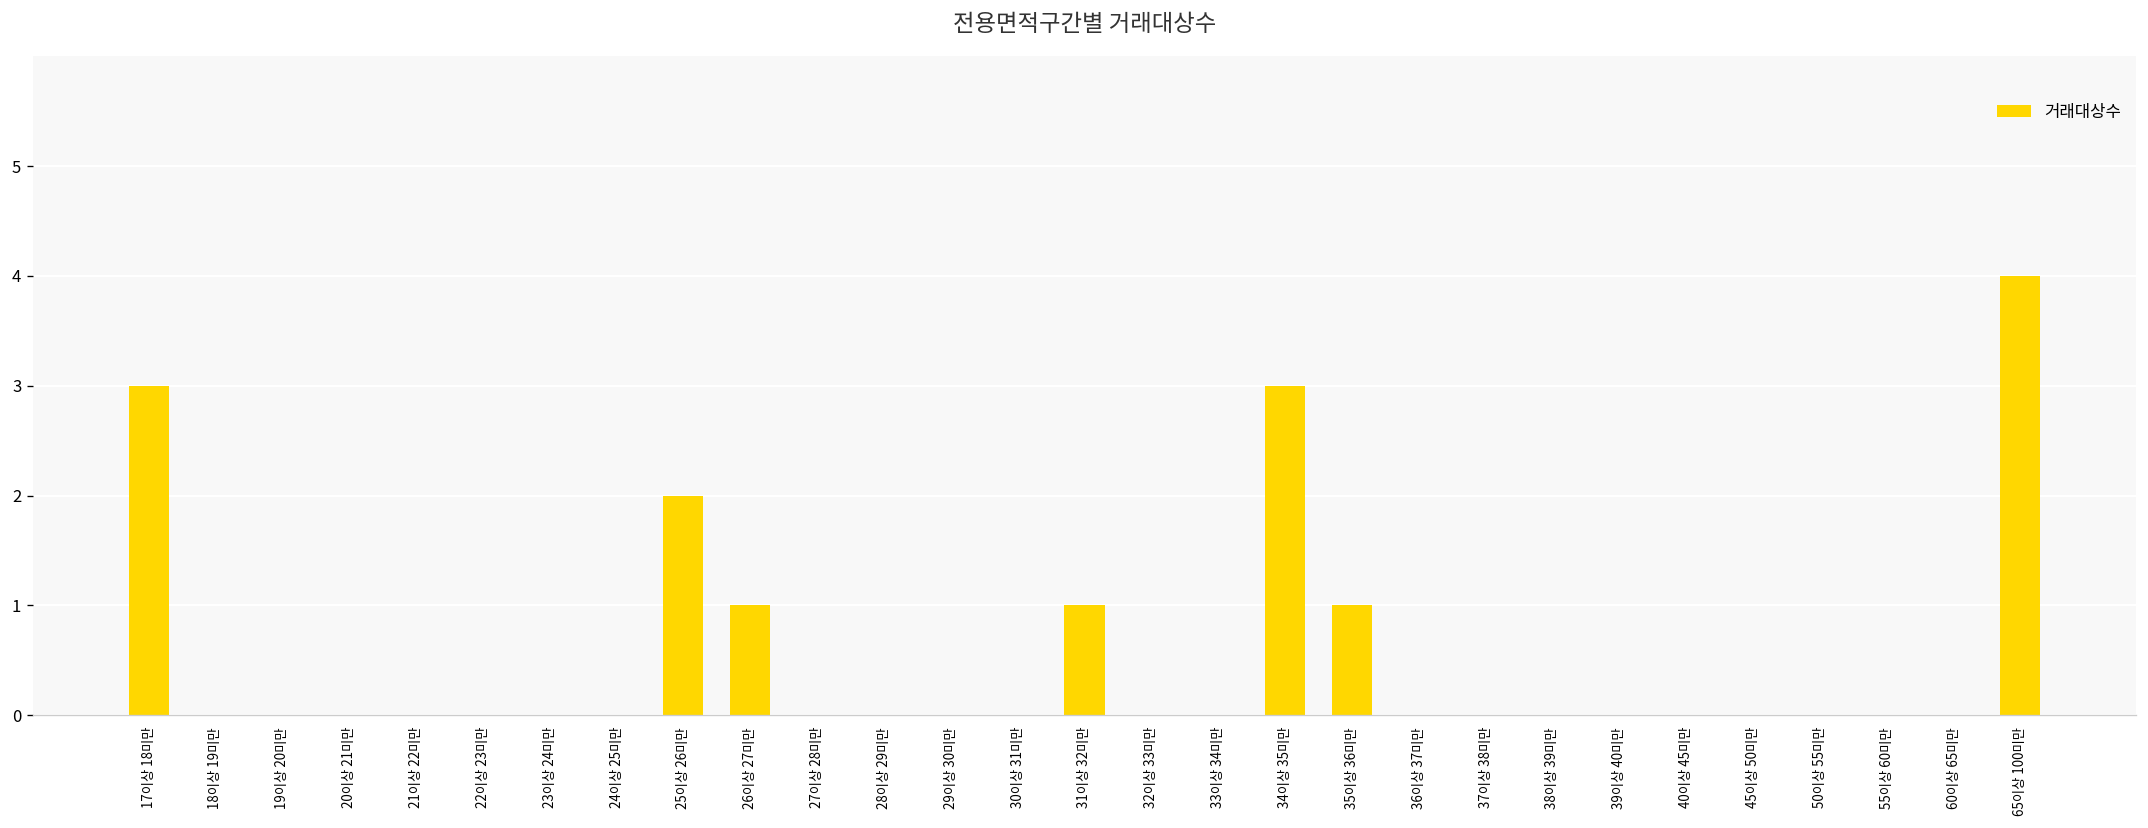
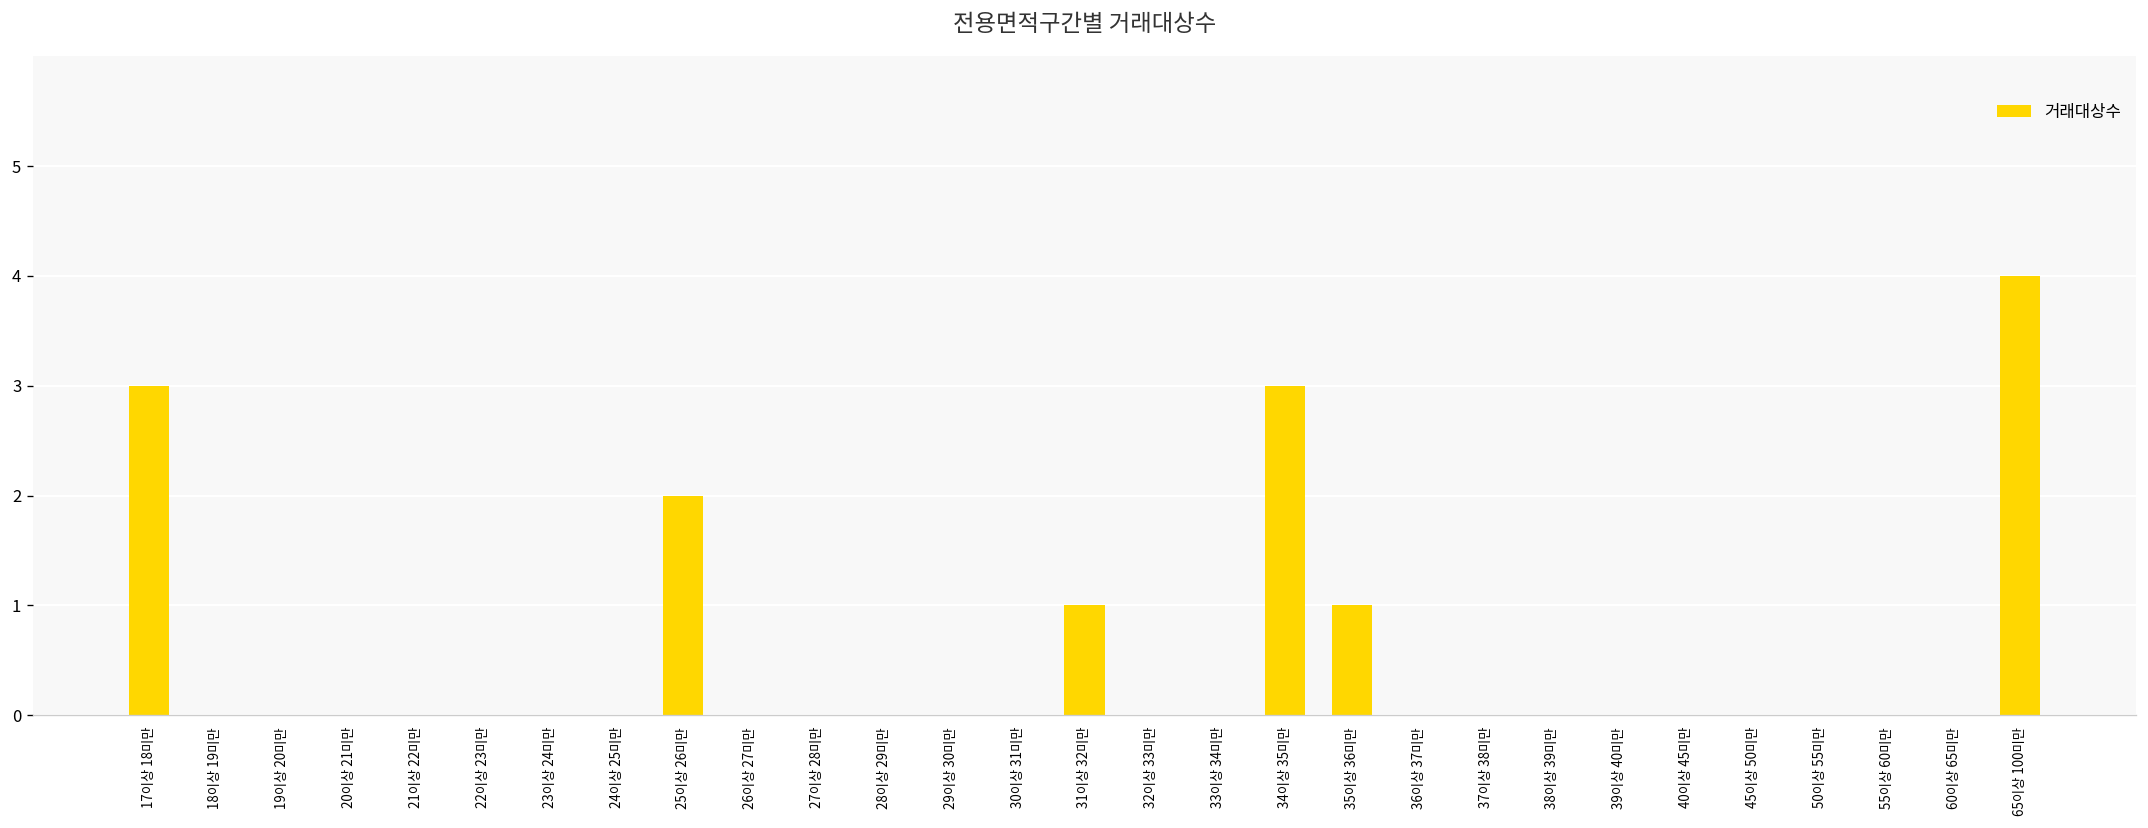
26이상 27미만: 1 -> 0
